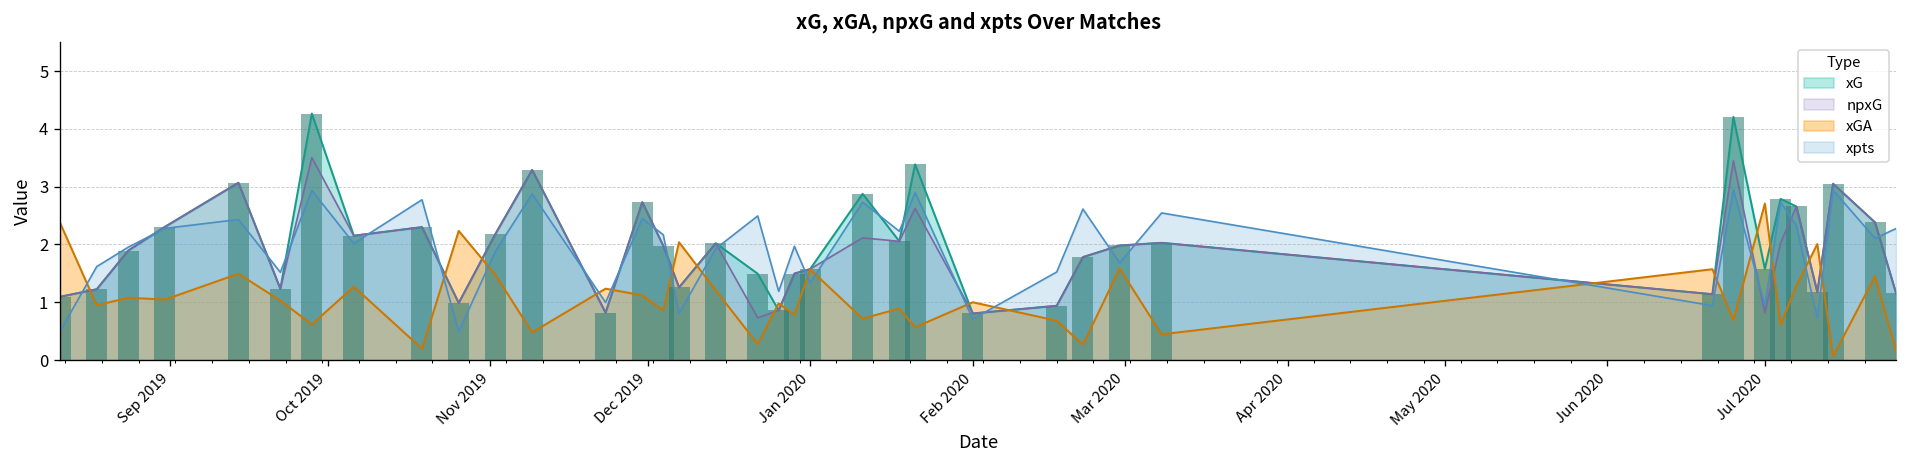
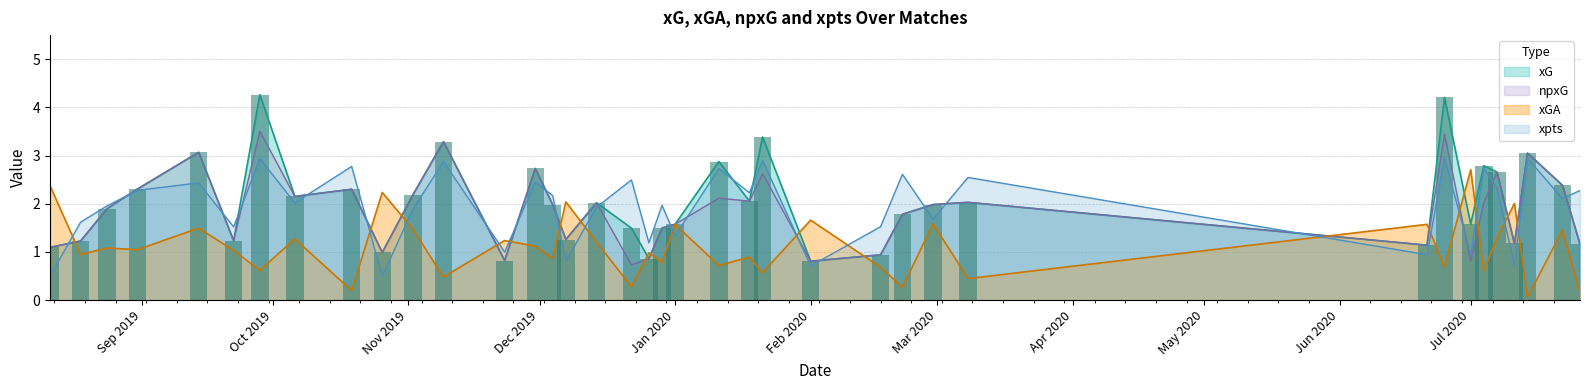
xGA, Feb 2020: 1.0 -> 1.7
